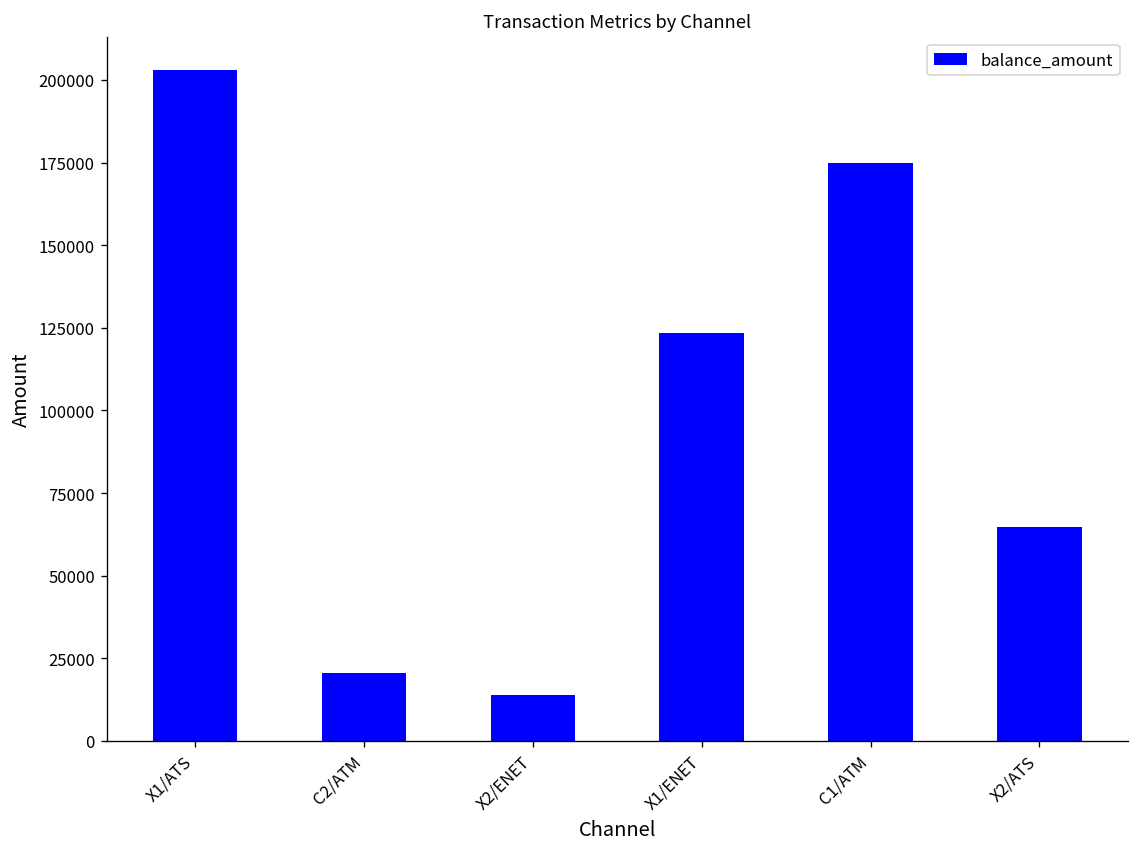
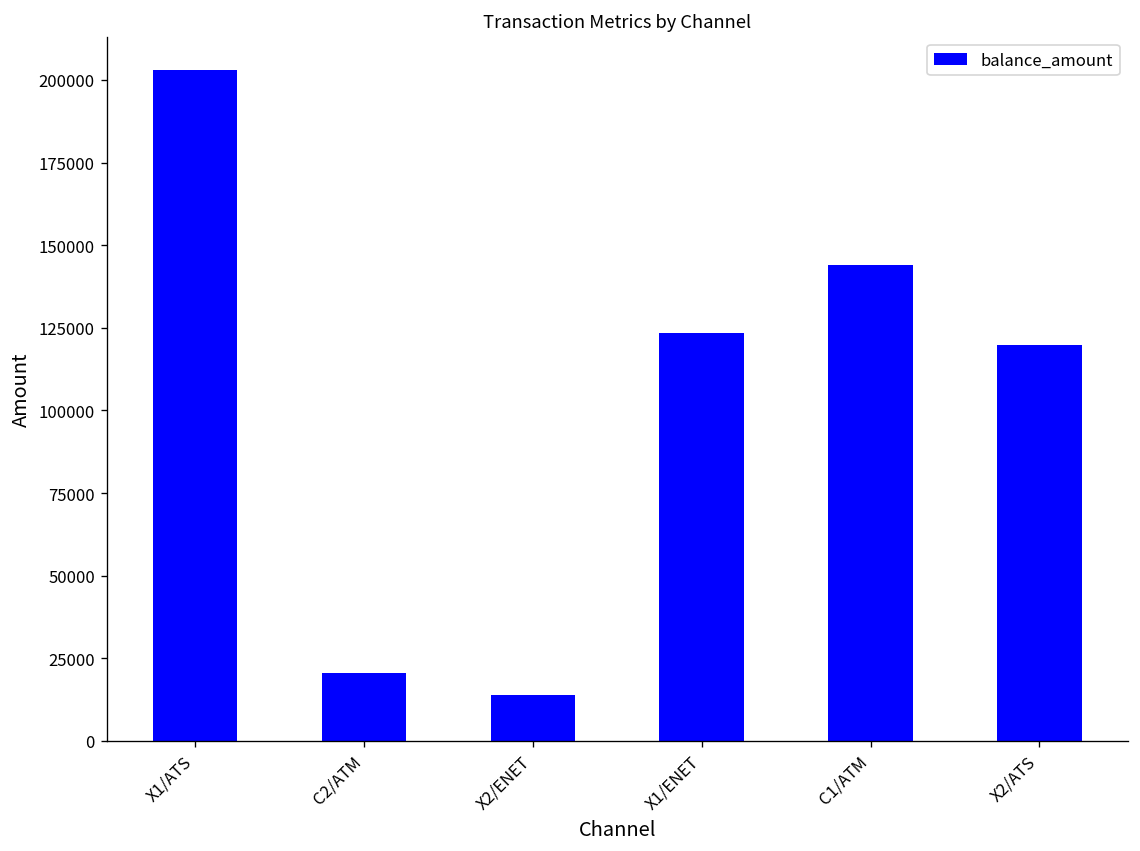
C1/ATM: 175000 -> 144000
X2/ATS: 65000 -> 120000
